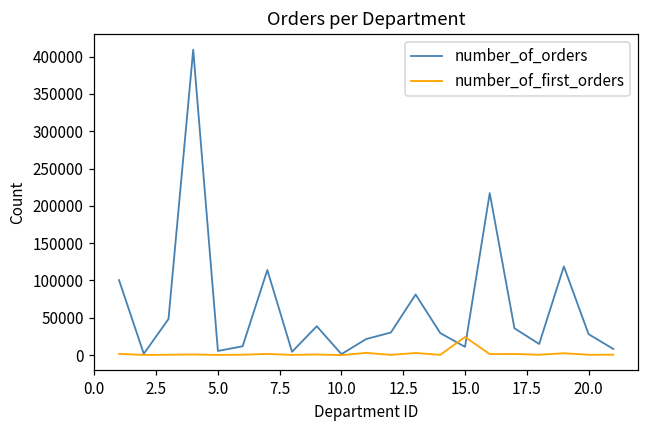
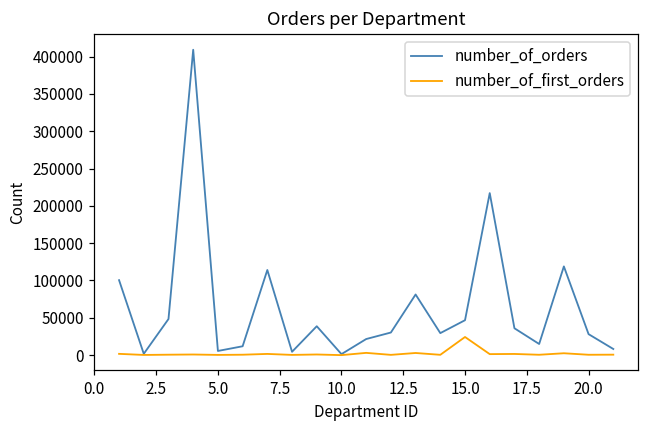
number_of_orders, 15.0: 10000 -> 50000
